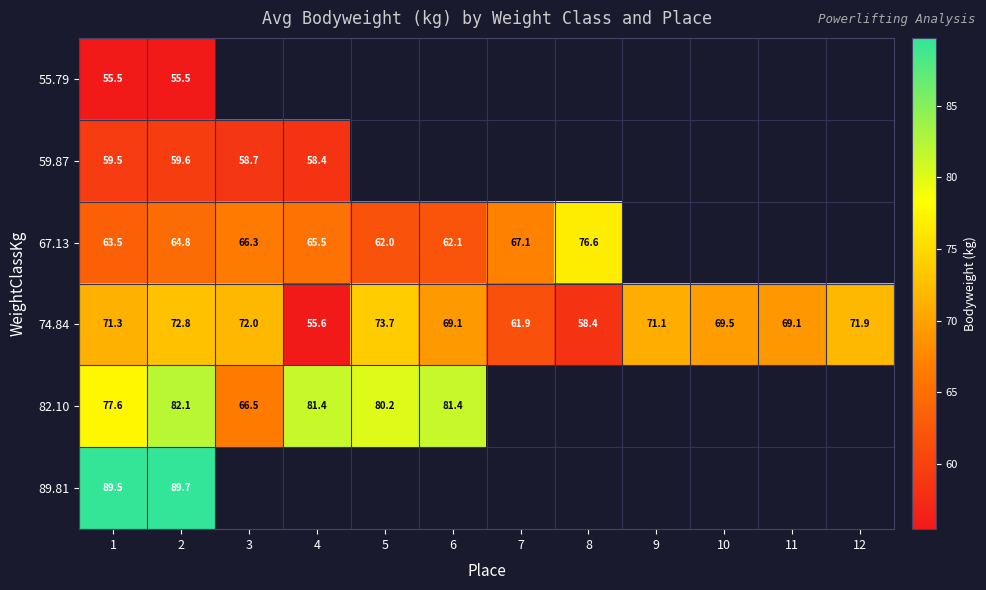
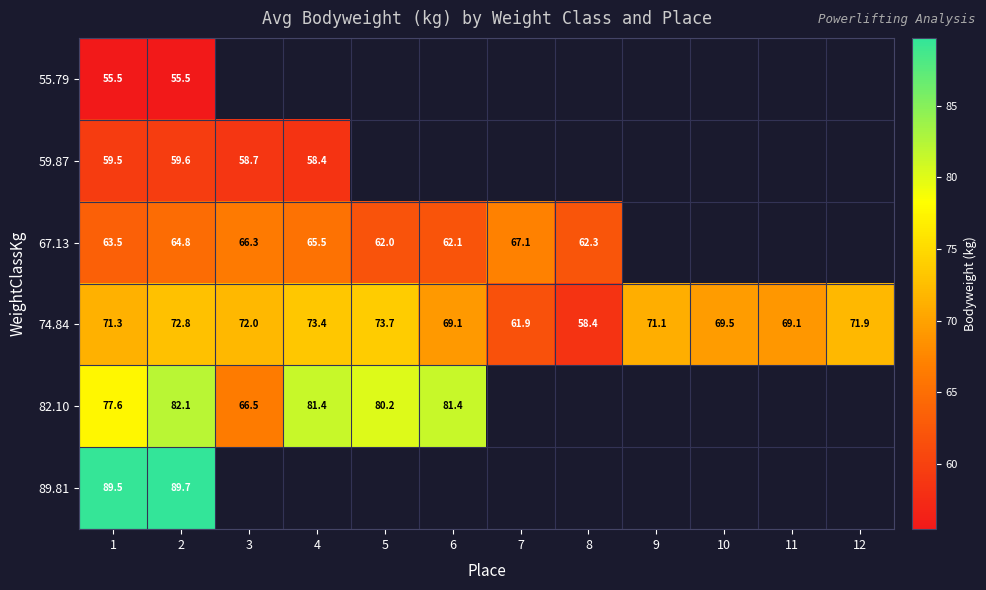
67.13, 8: 76.6 -> 62.3
74.84, 4: 55.6 -> 73.4
